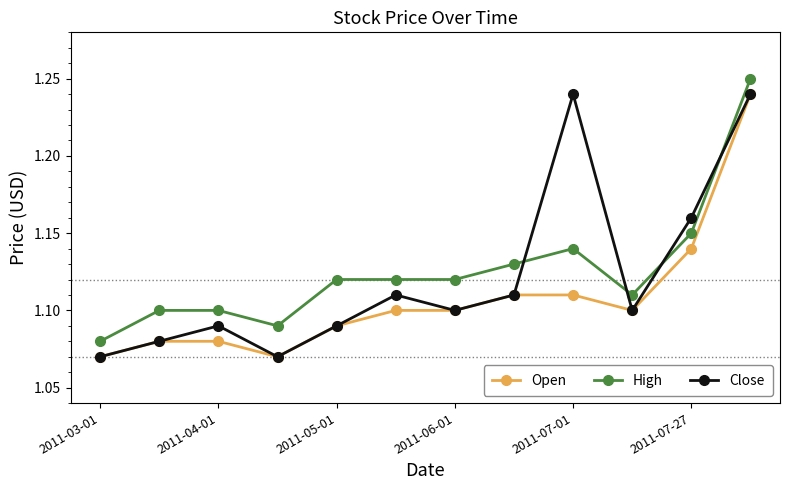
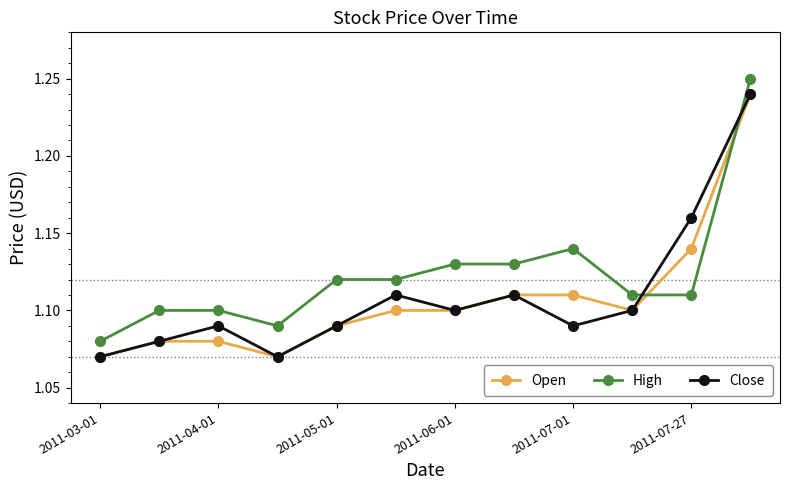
High, 2011-06-01: 1.12 -> 1.13
Close, 2011-07-01: 1.24 -> 1.09
High, 2011-07-27: 1.15 -> 1.11
